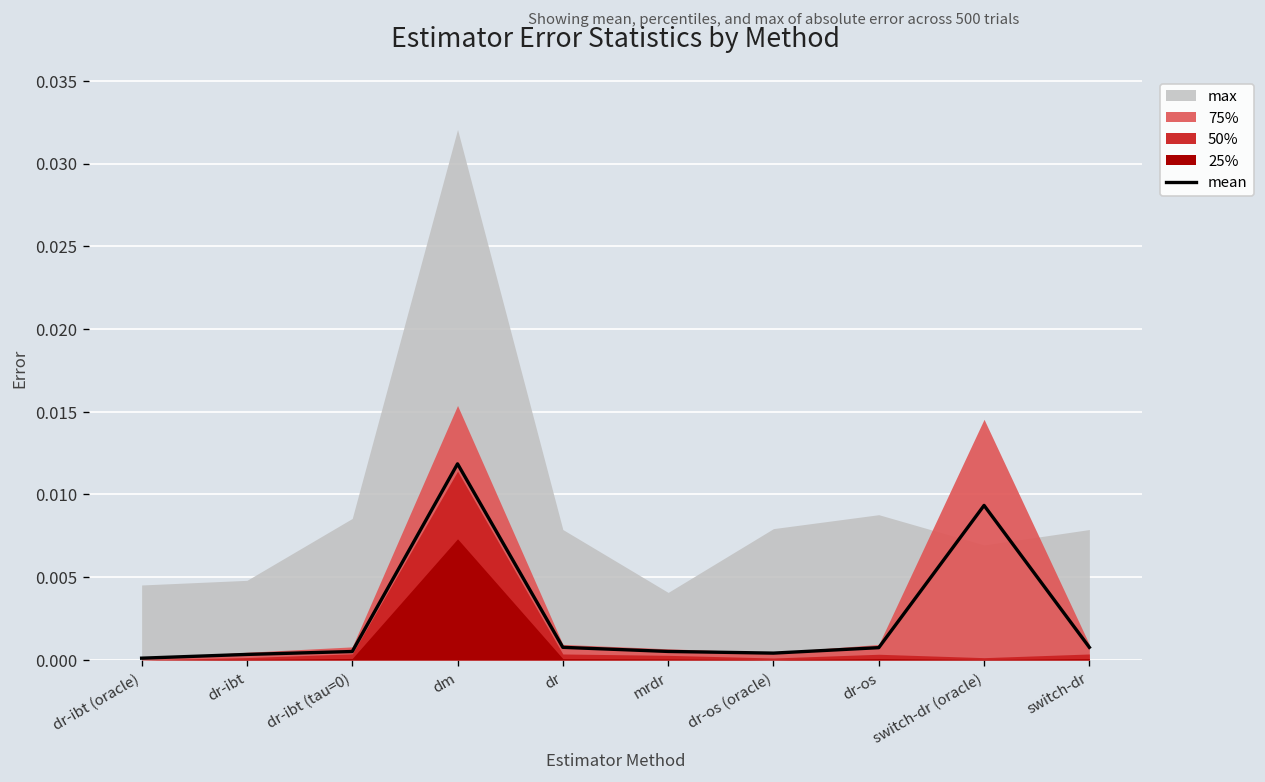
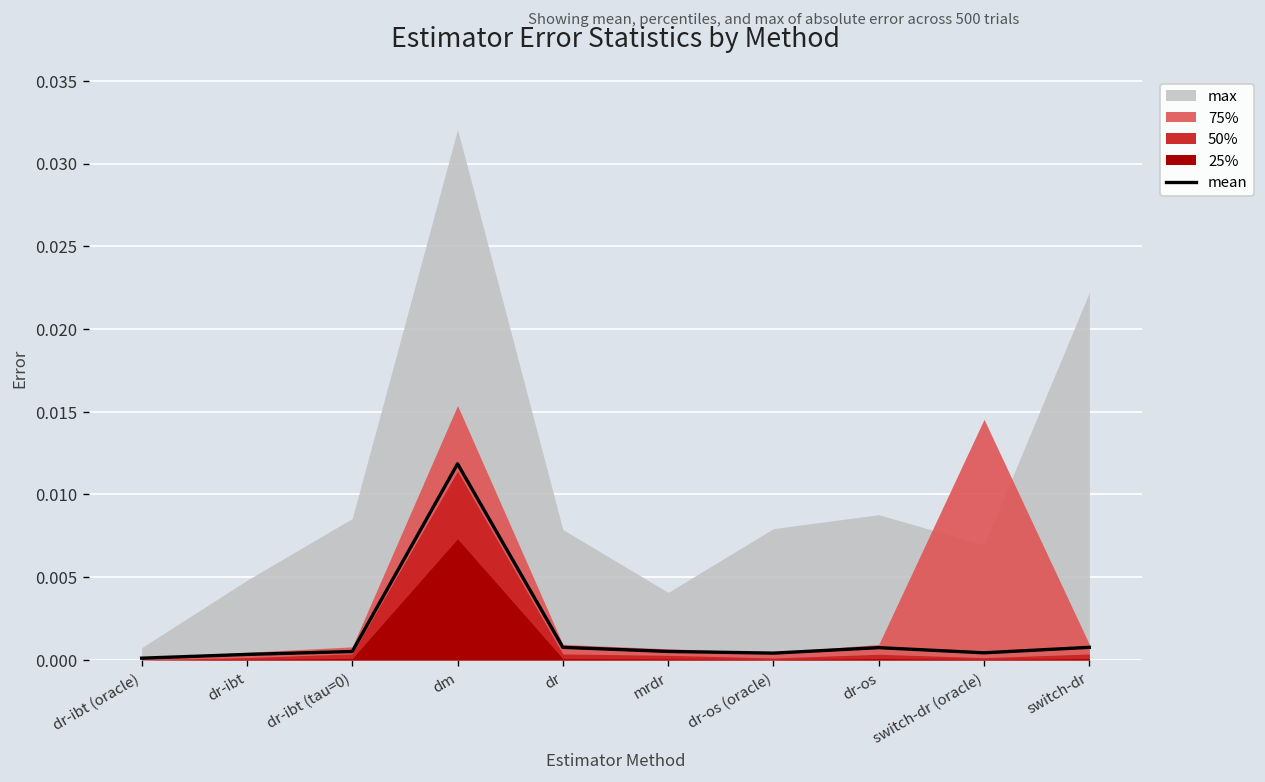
max, dr-ibt (oracle): 0.0045 -> 0.0007
mean, switch-dr (oracle): 0.0093 -> 0.0004
max, switch-dr: 0.0079 -> 0.0222
